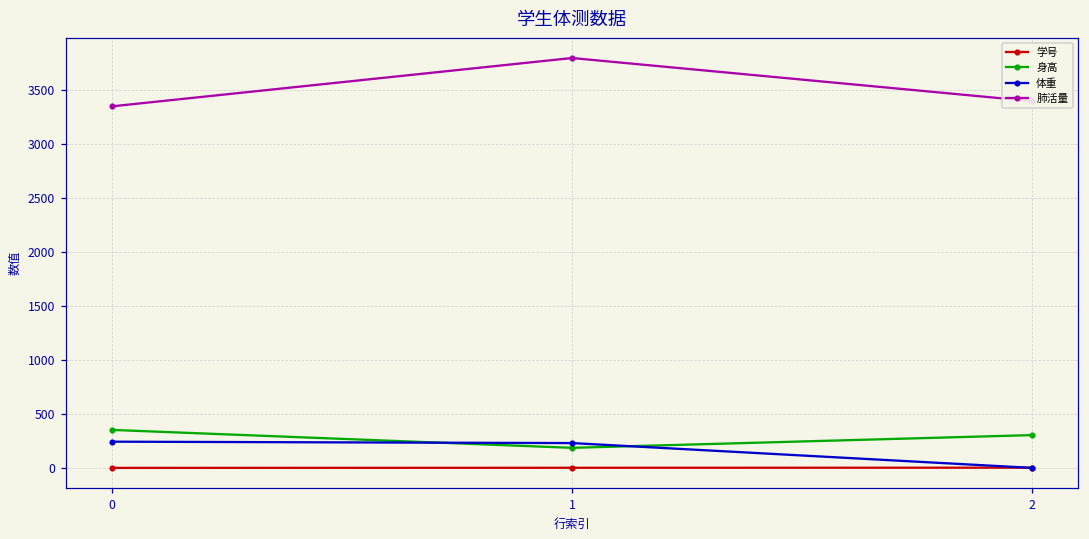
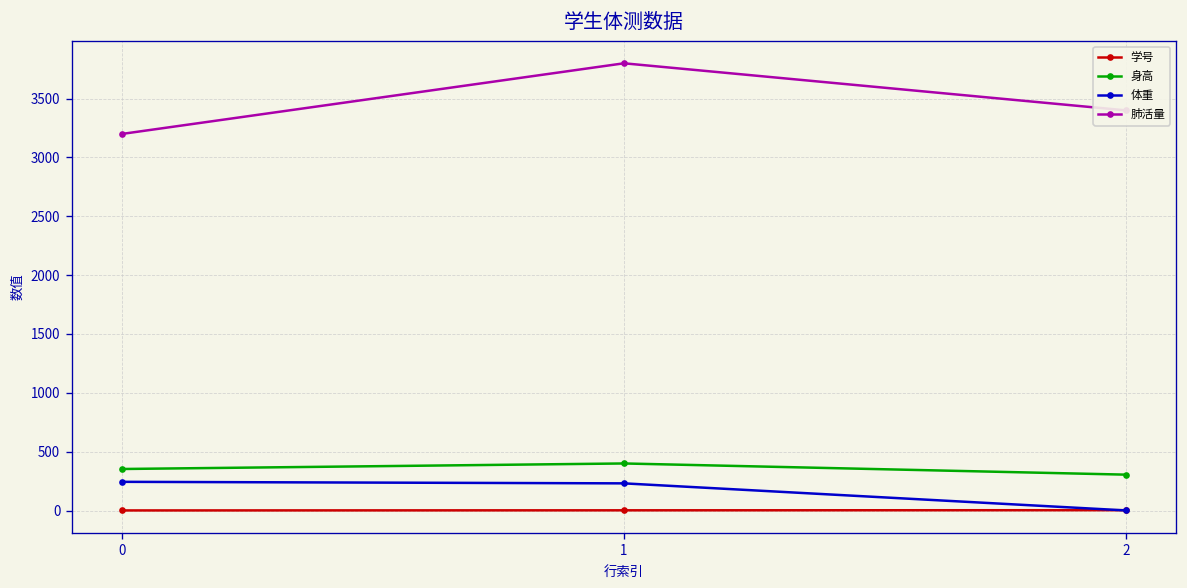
肺活量, 0: 3400 -> 3200
身高, 1: 200 -> 400
